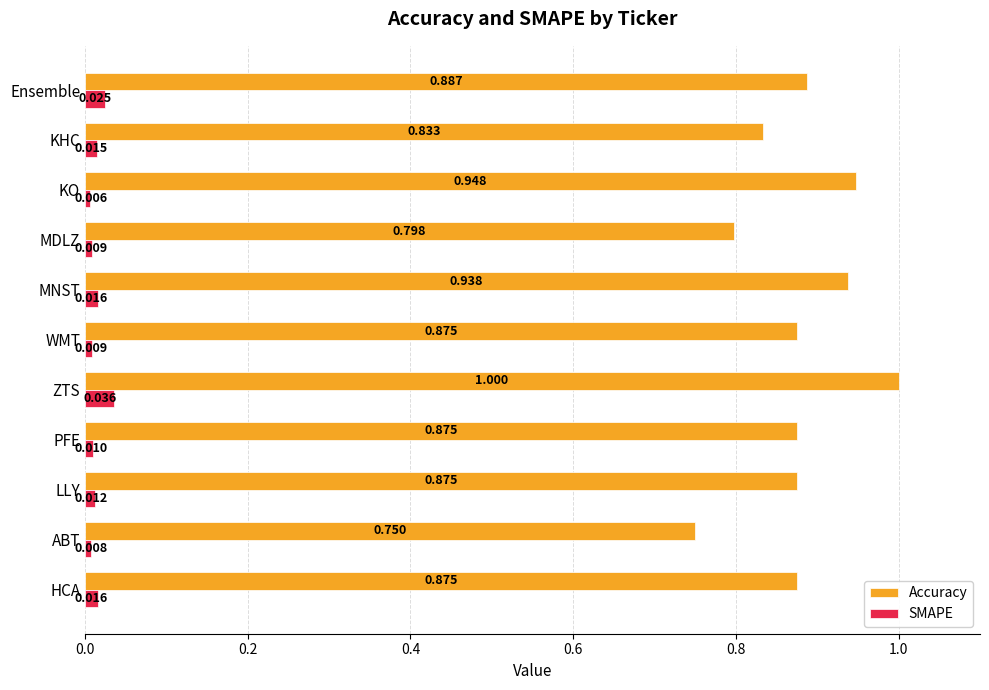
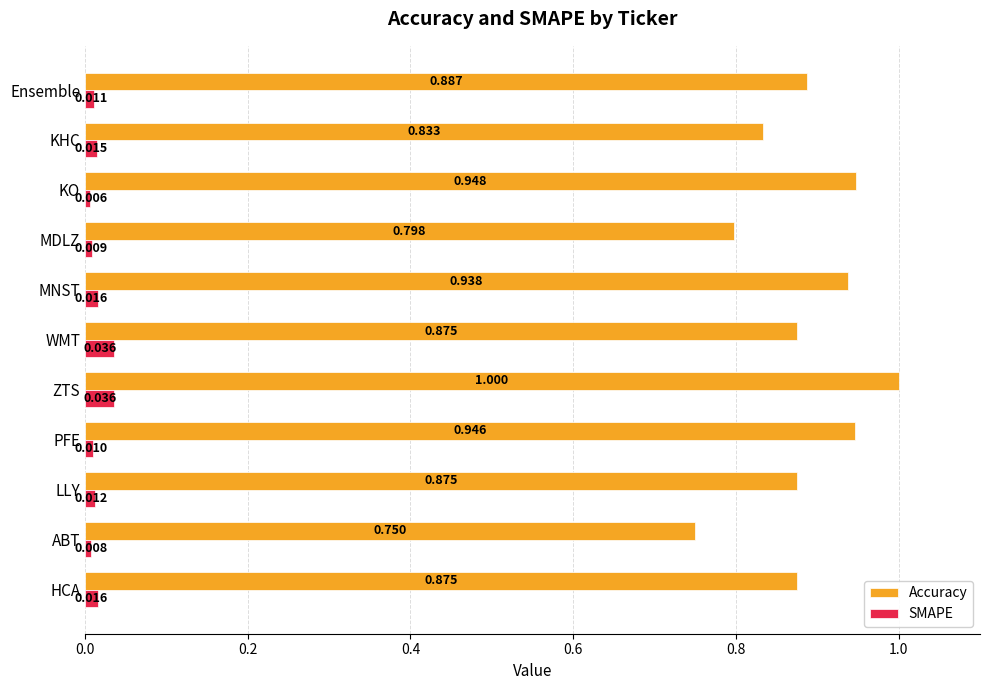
SMAPE, Ensemble: 0.025 -> 0.011
SMAPE, WMT: 0.009 -> 0.036
Accuracy, PFE: 0.875 -> 0.946
